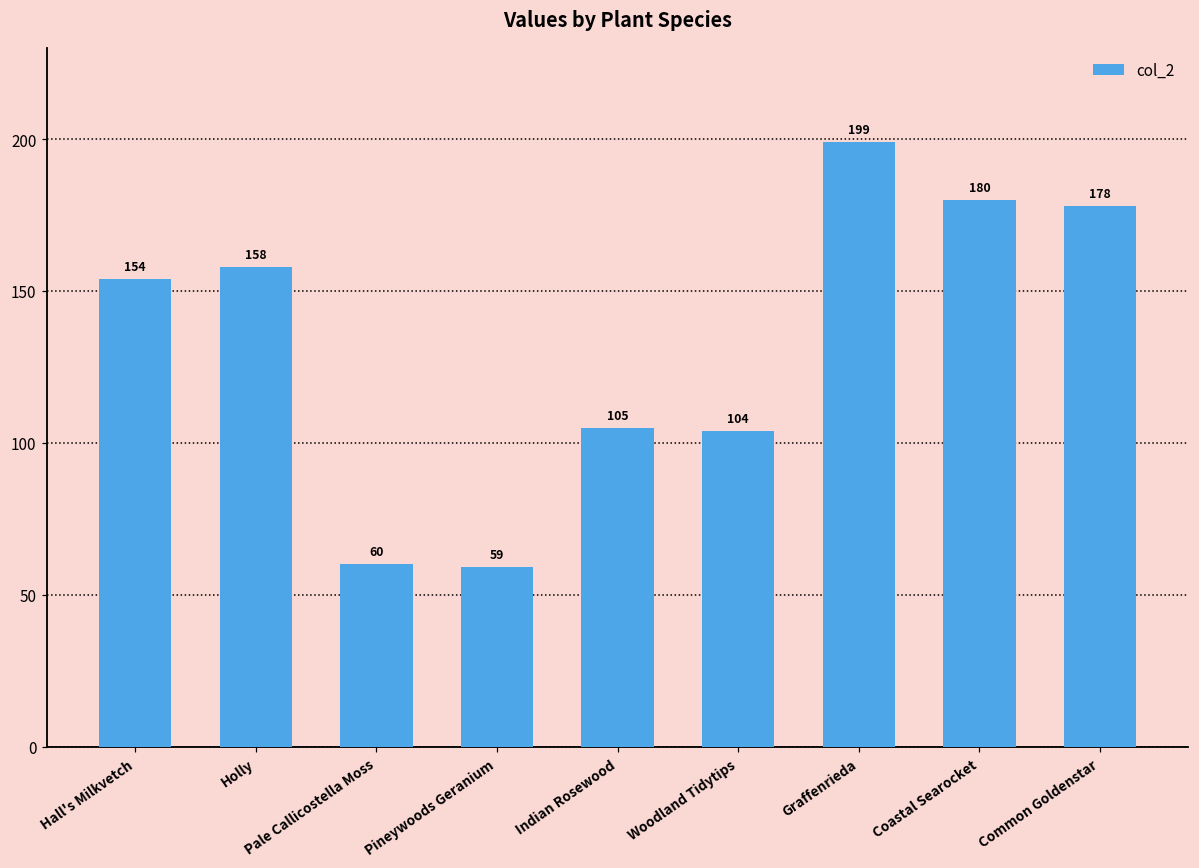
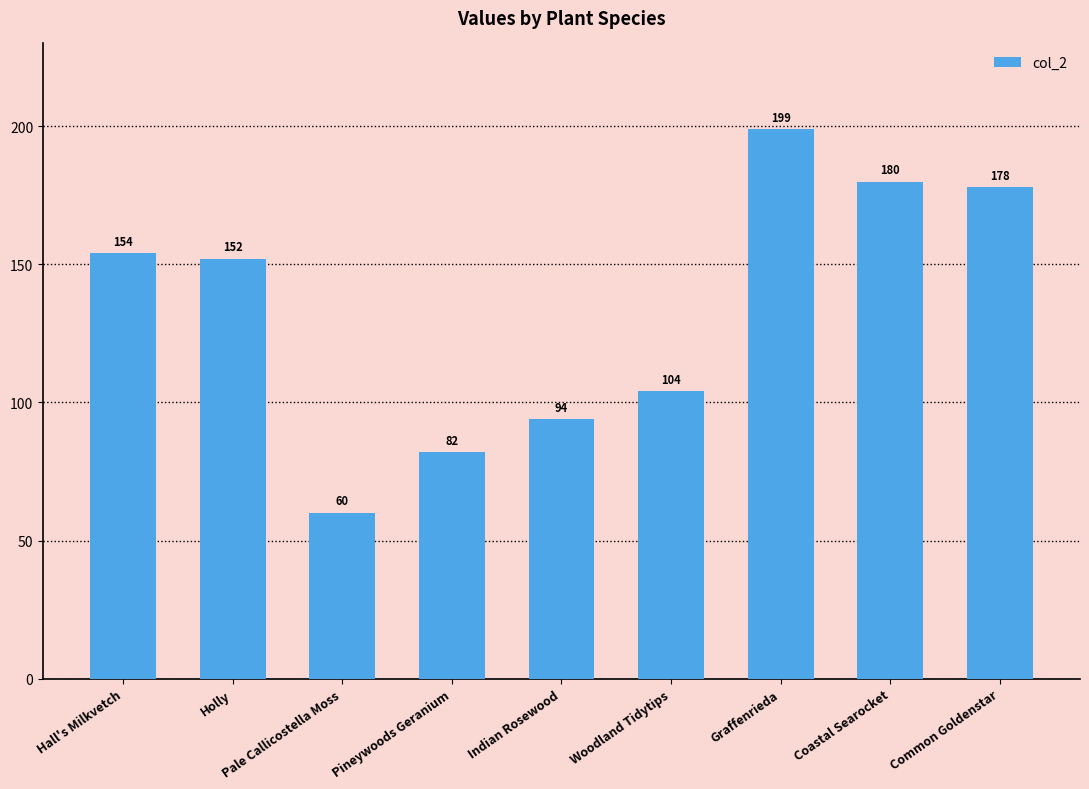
Holly: 158 -> 152
Pineywoods Geranium: 59 -> 82
Indian Rosewood: 105 -> 94
